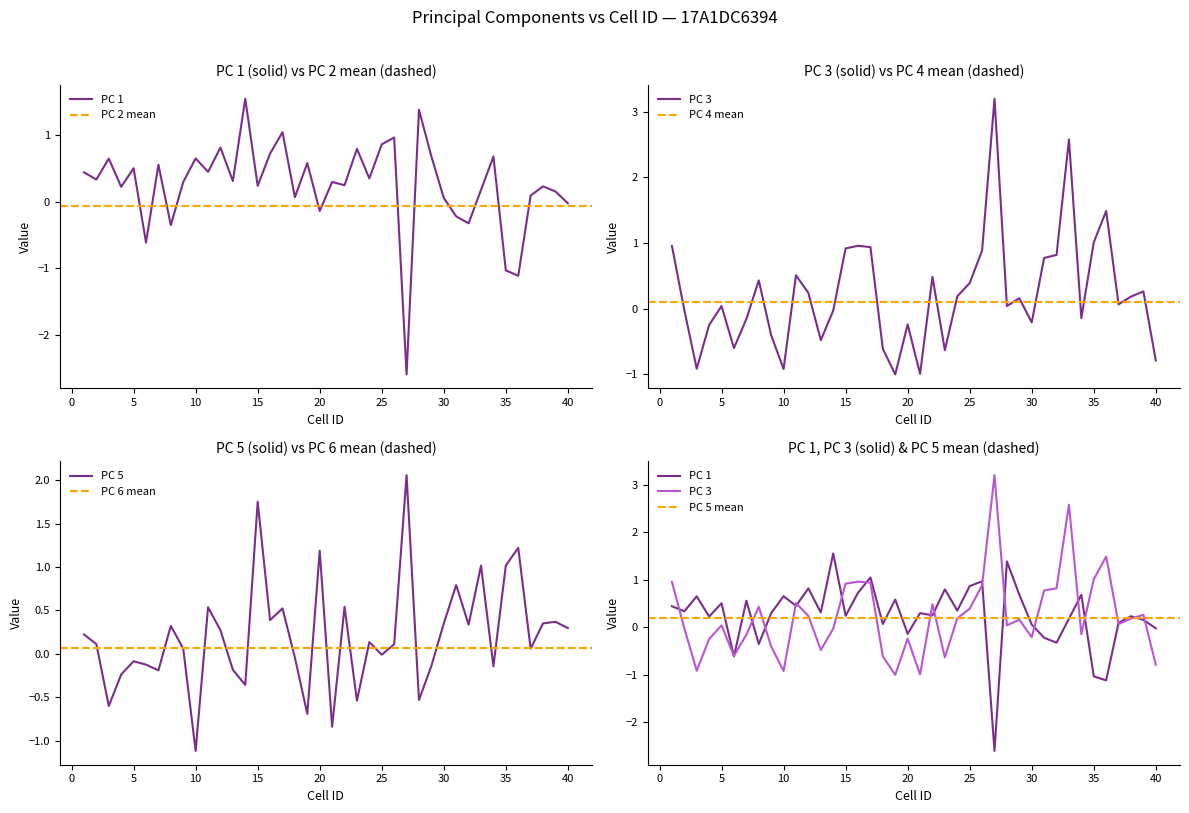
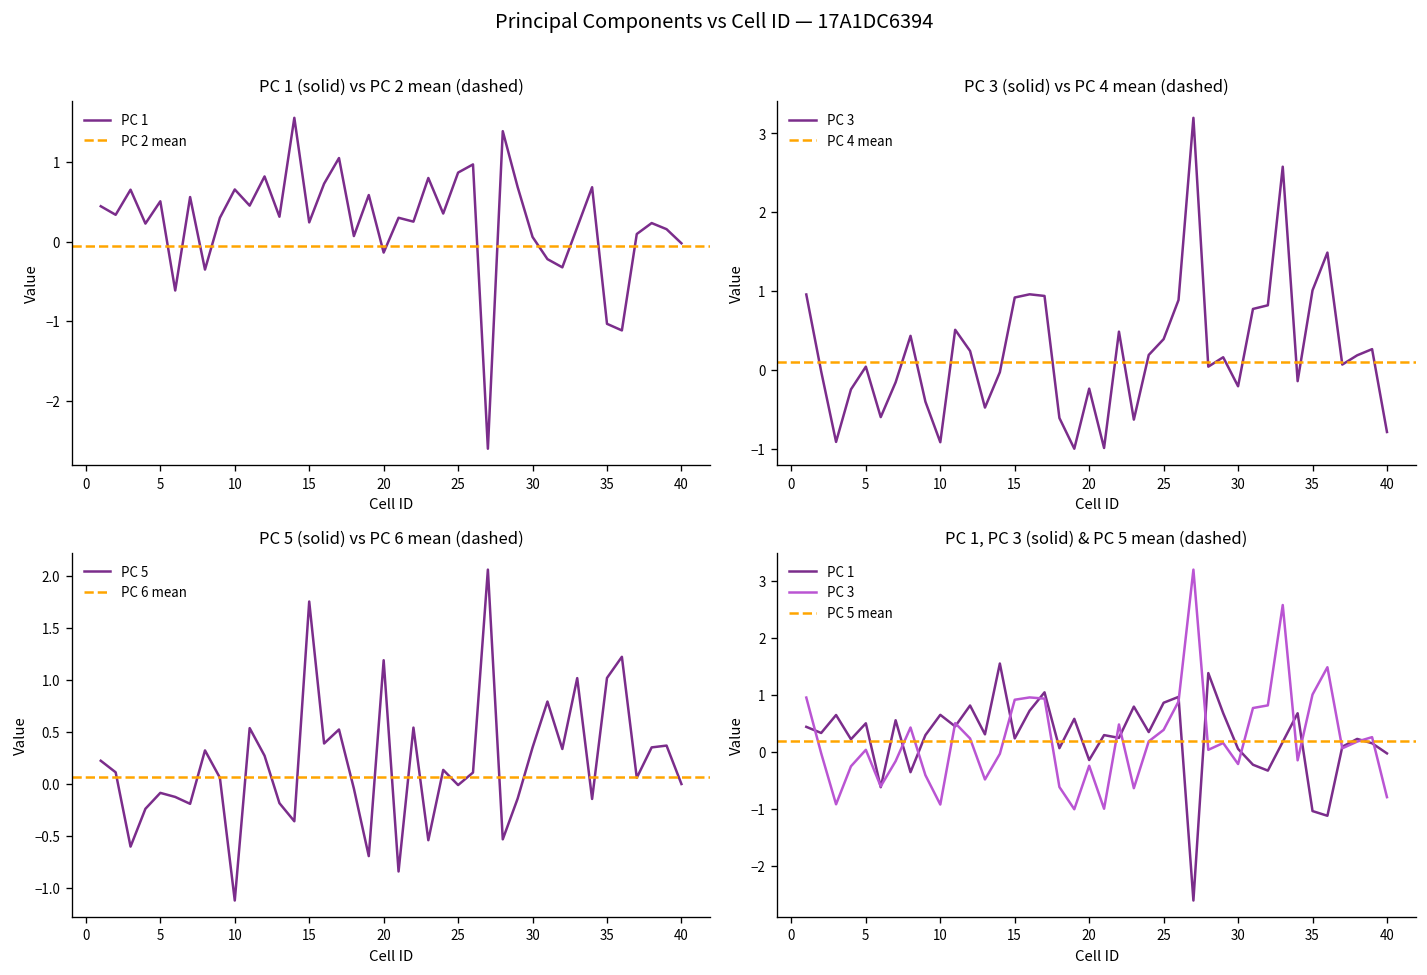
PC 5 (solid) vs PC 6 mean (dashed), 40: 0.3 -> 0.0
